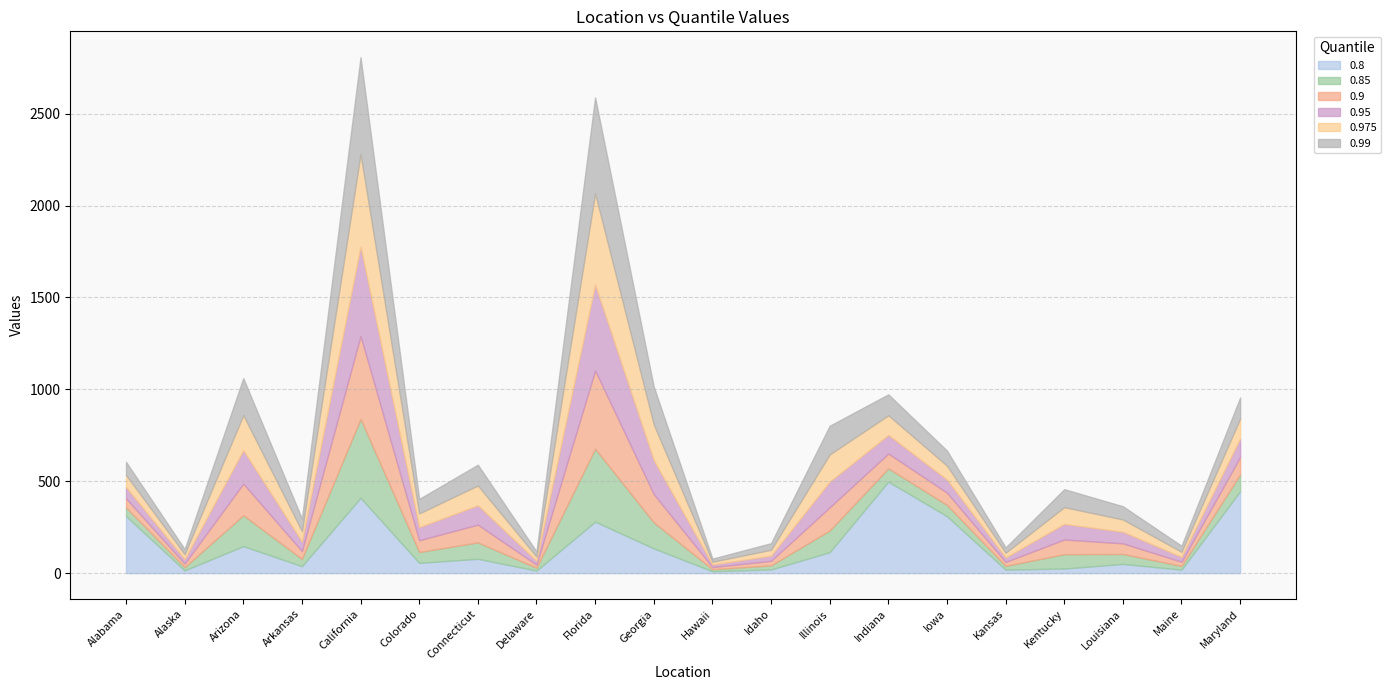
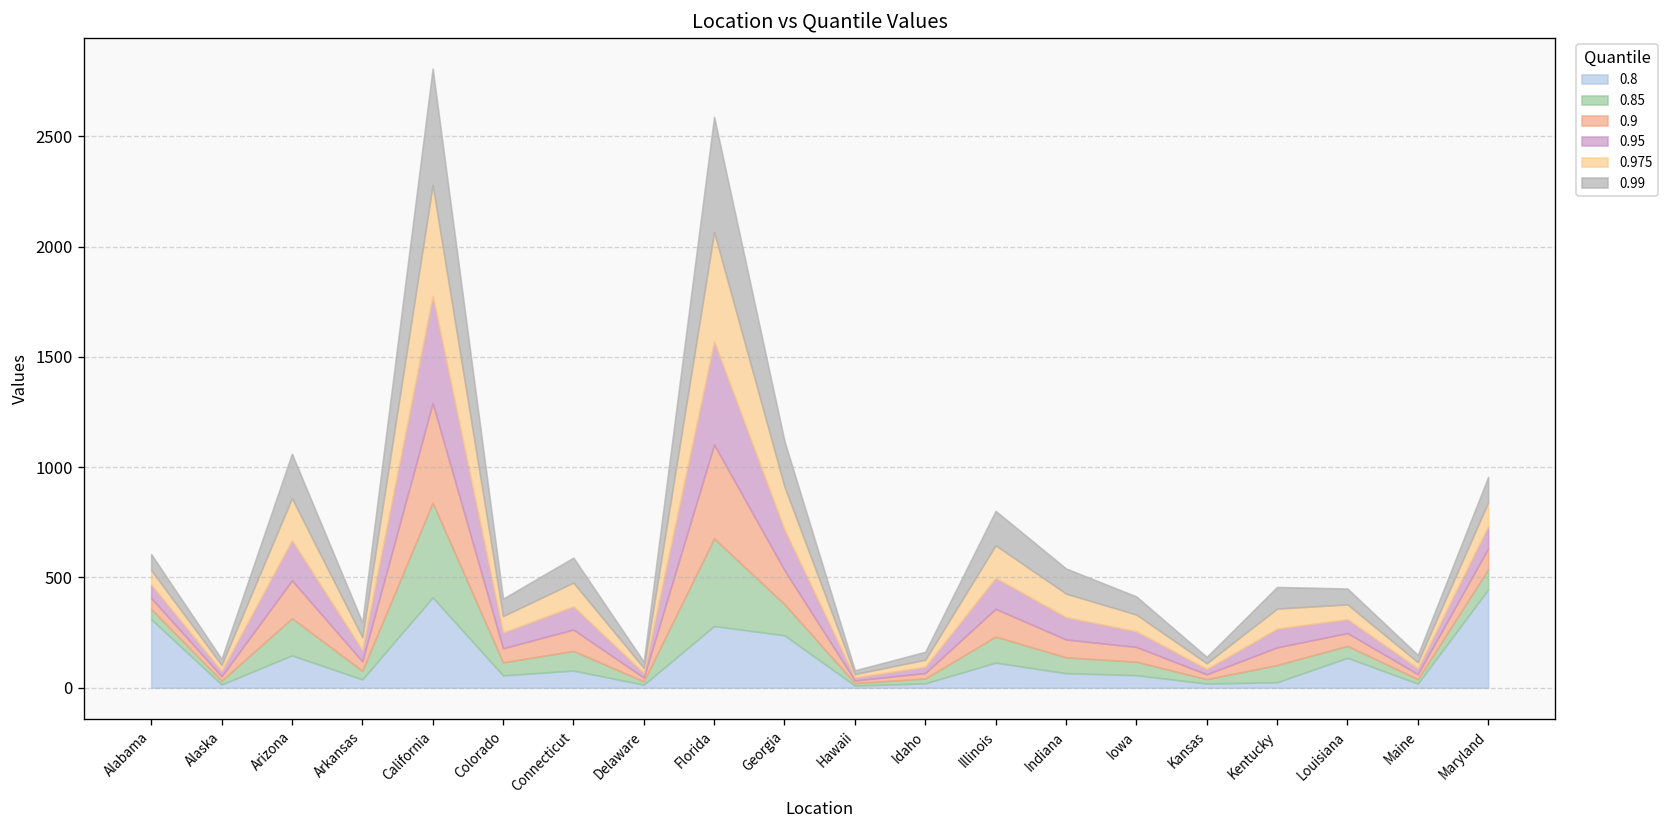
0.8, Georgia: 140 -> 240
0.8, Indiana: 500 -> 70
0.8, Iowa: 310 -> 60
0.8, Louisiana: 50 -> 140
